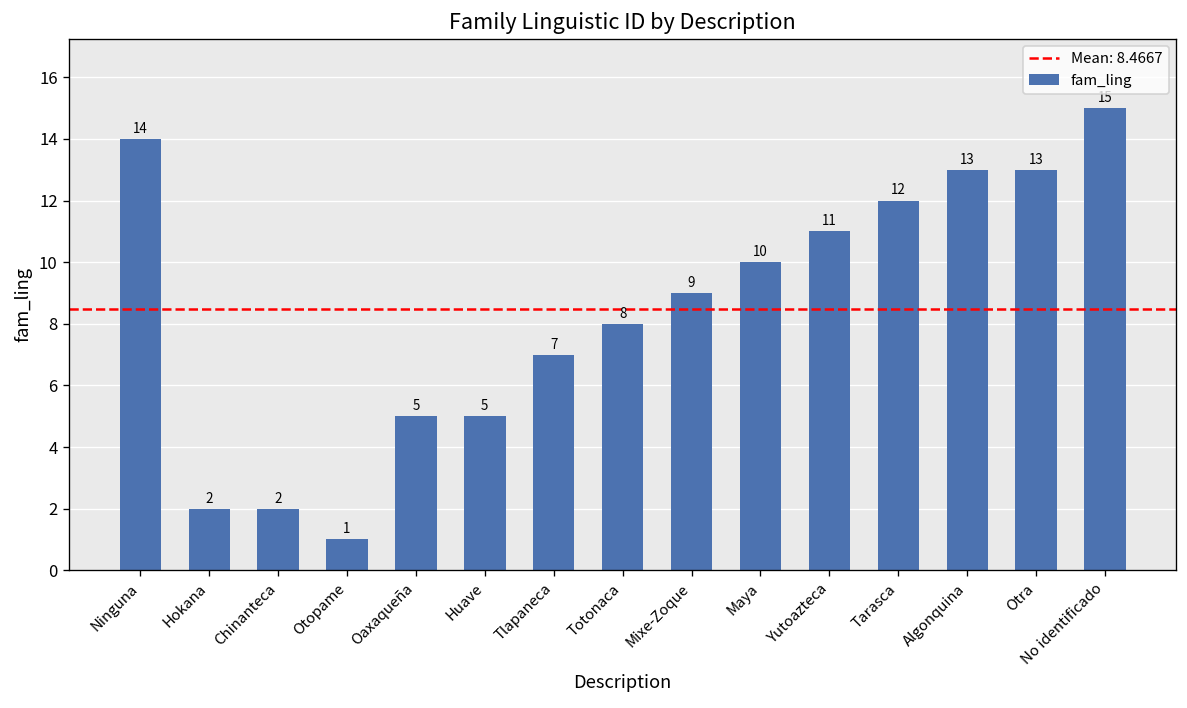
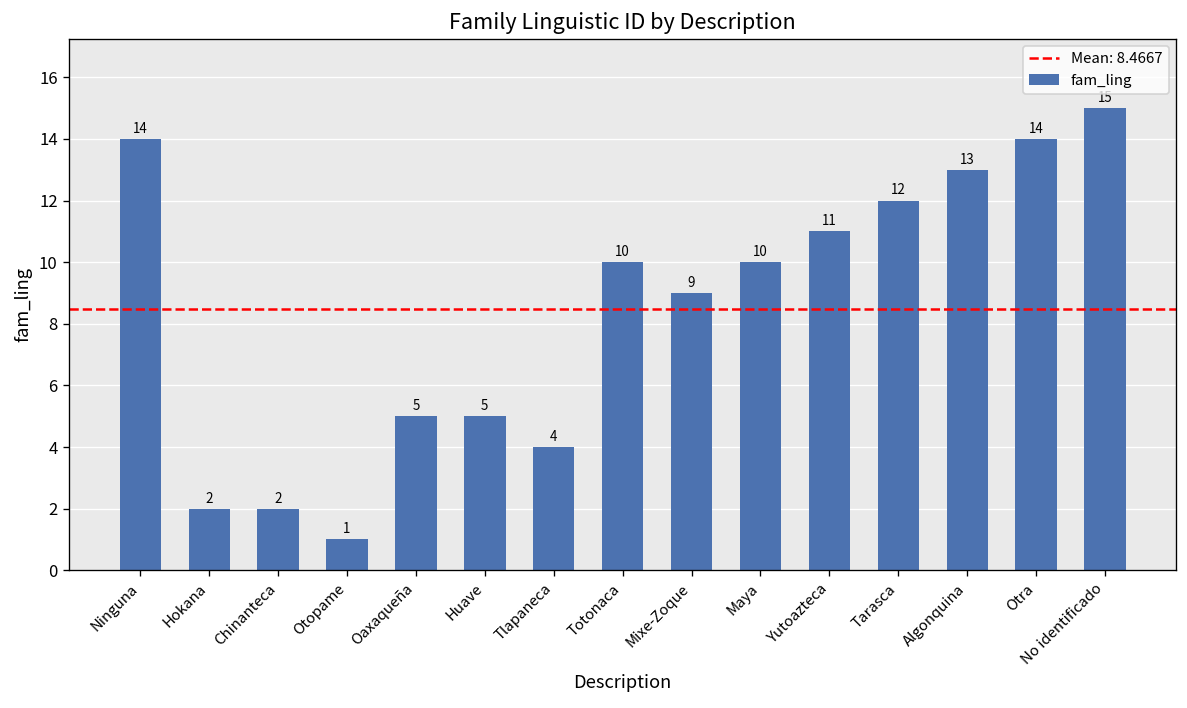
Tlapaneca: 7 -> 4
Totonaca: 8 -> 10
Otra: 13 -> 14
